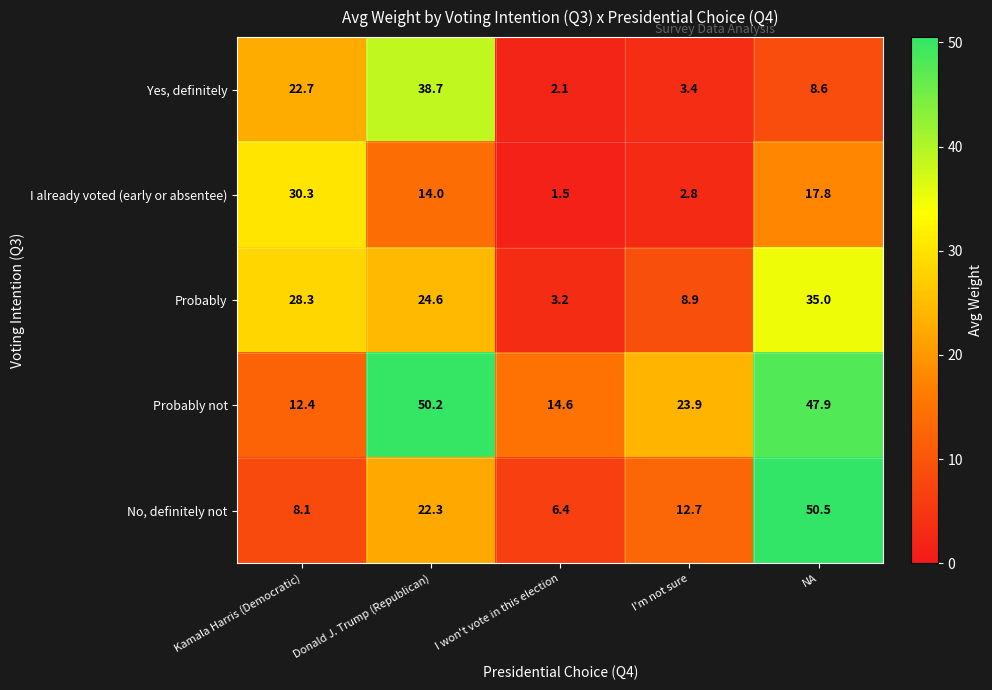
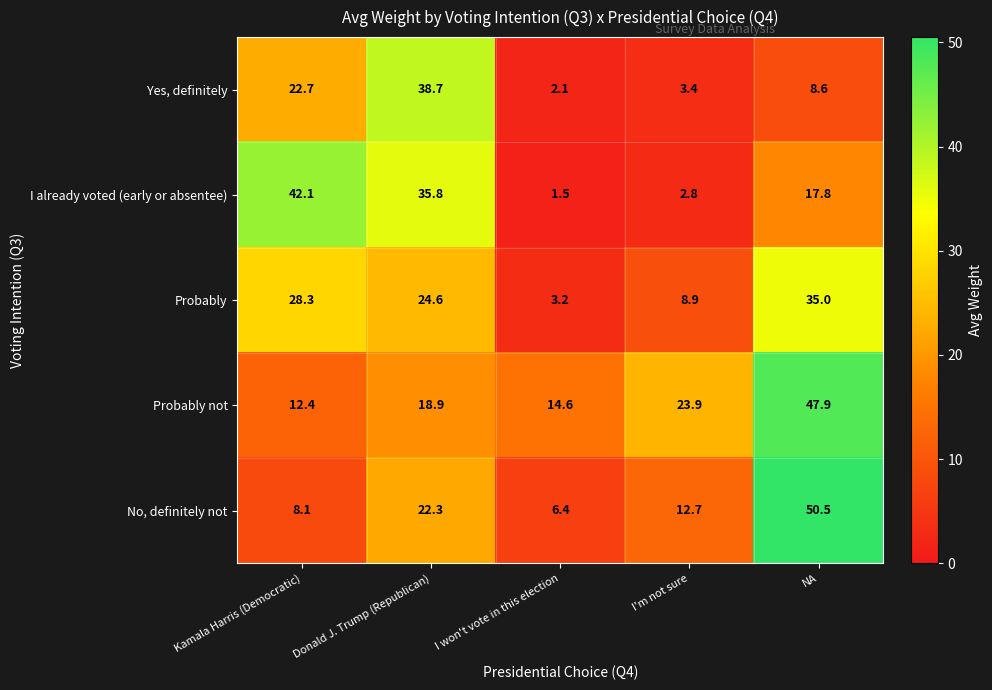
I already voted (early or absentee), Kamala Harris (Democratic): 30.3 -> 42.1
I already voted (early or absentee), Donald J. Trump (Republican): 14.0 -> 35.8
Probably not, Donald J. Trump (Republican): 50.2 -> 18.9
